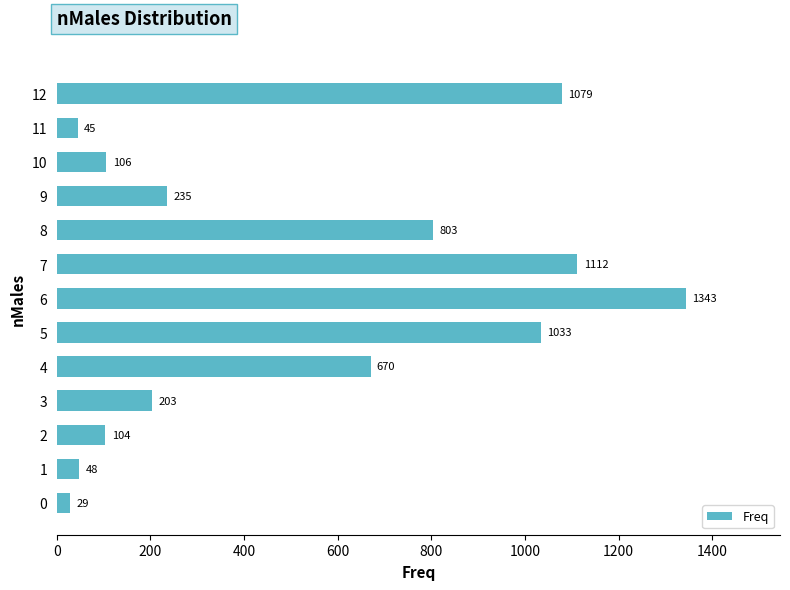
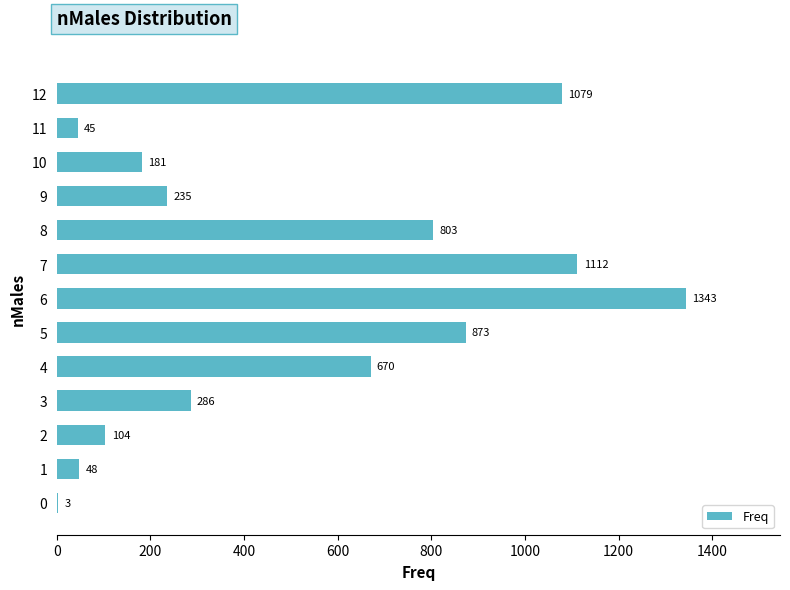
10: 106 -> 181
5: 1033 -> 873
3: 203 -> 286
0: 29 -> 3
